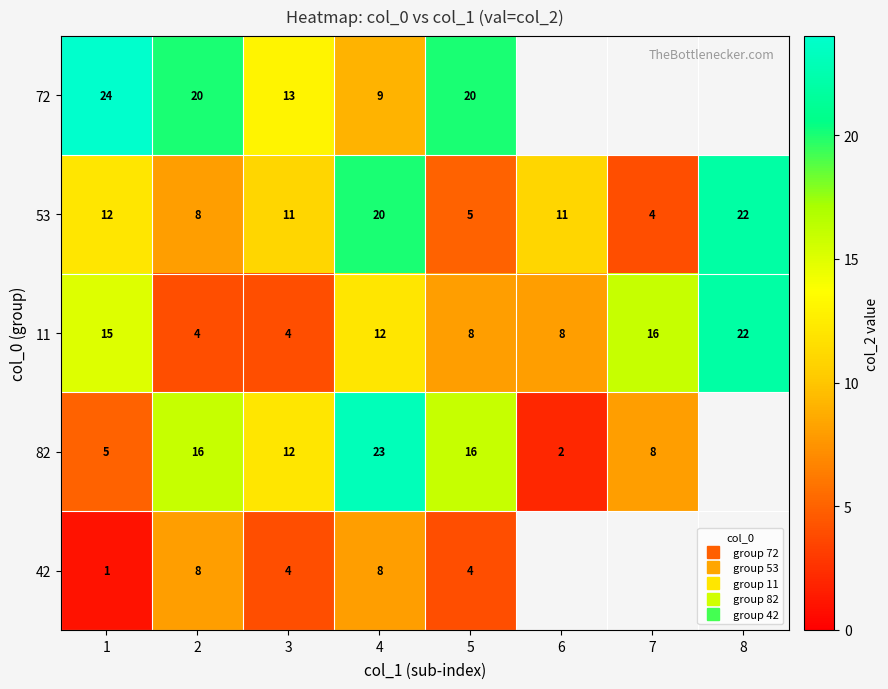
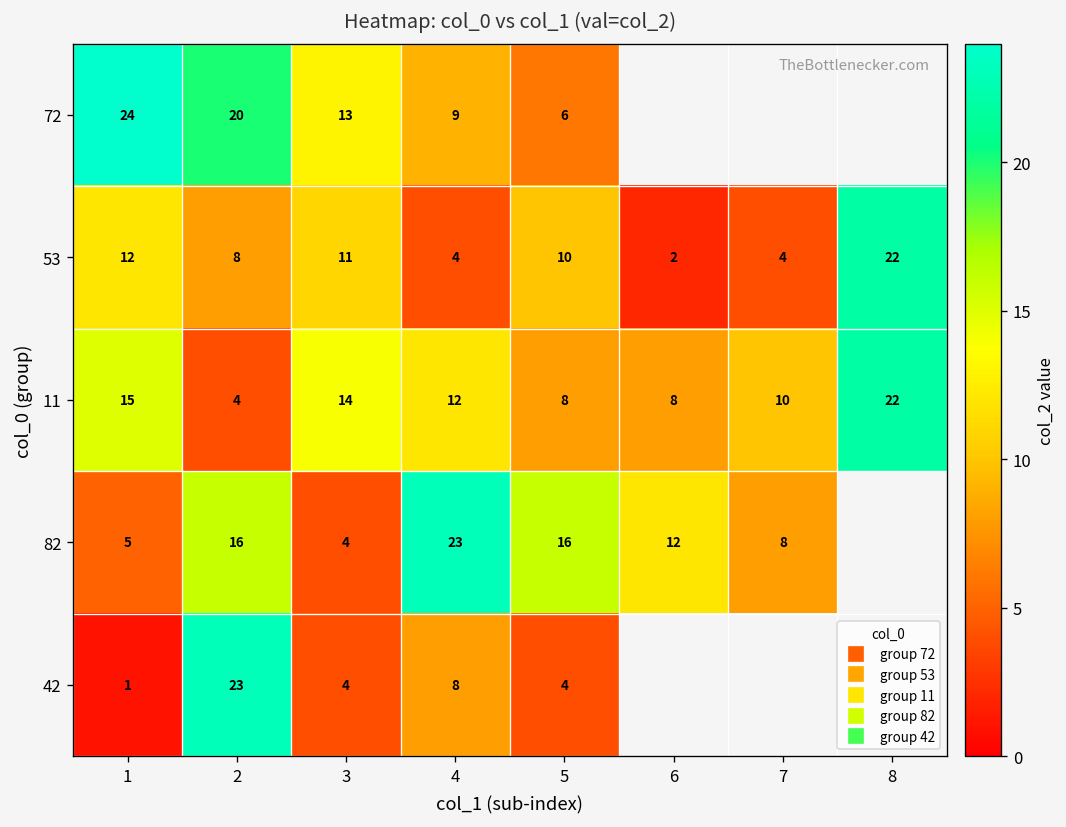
72, 5: 20 -> 6
53, 4: 20 -> 4
53, 5: 5 -> 10
53, 6: 11 -> 2
11, 3: 4 -> 14
11, 7: 16 -> 10
82, 3: 12 -> 4
82, 6: 2 -> 12
42, 2: 8 -> 23
